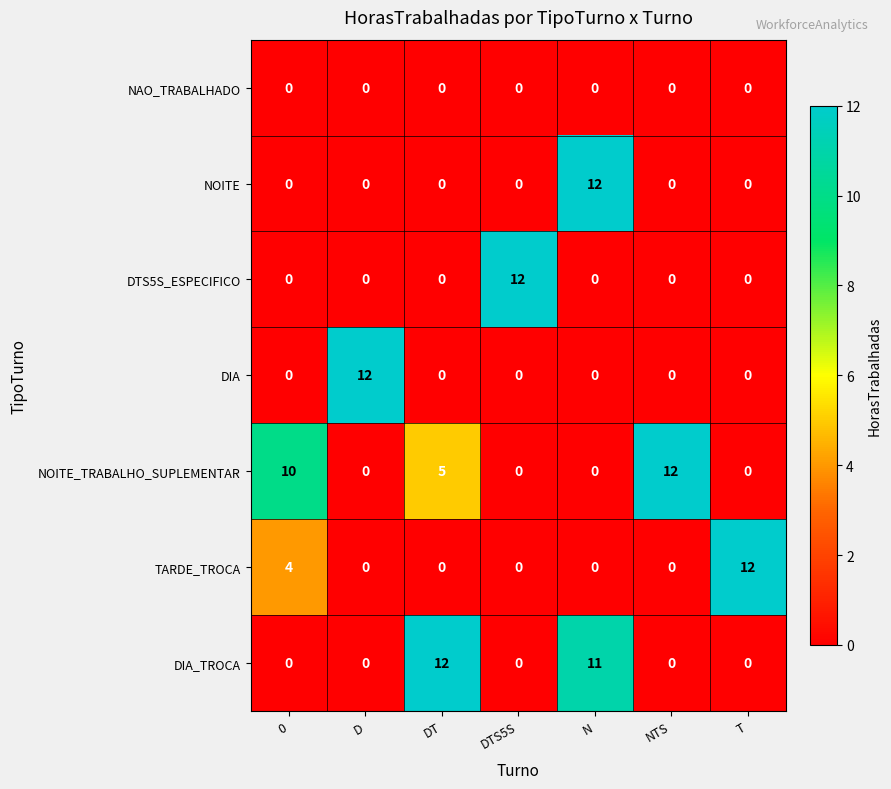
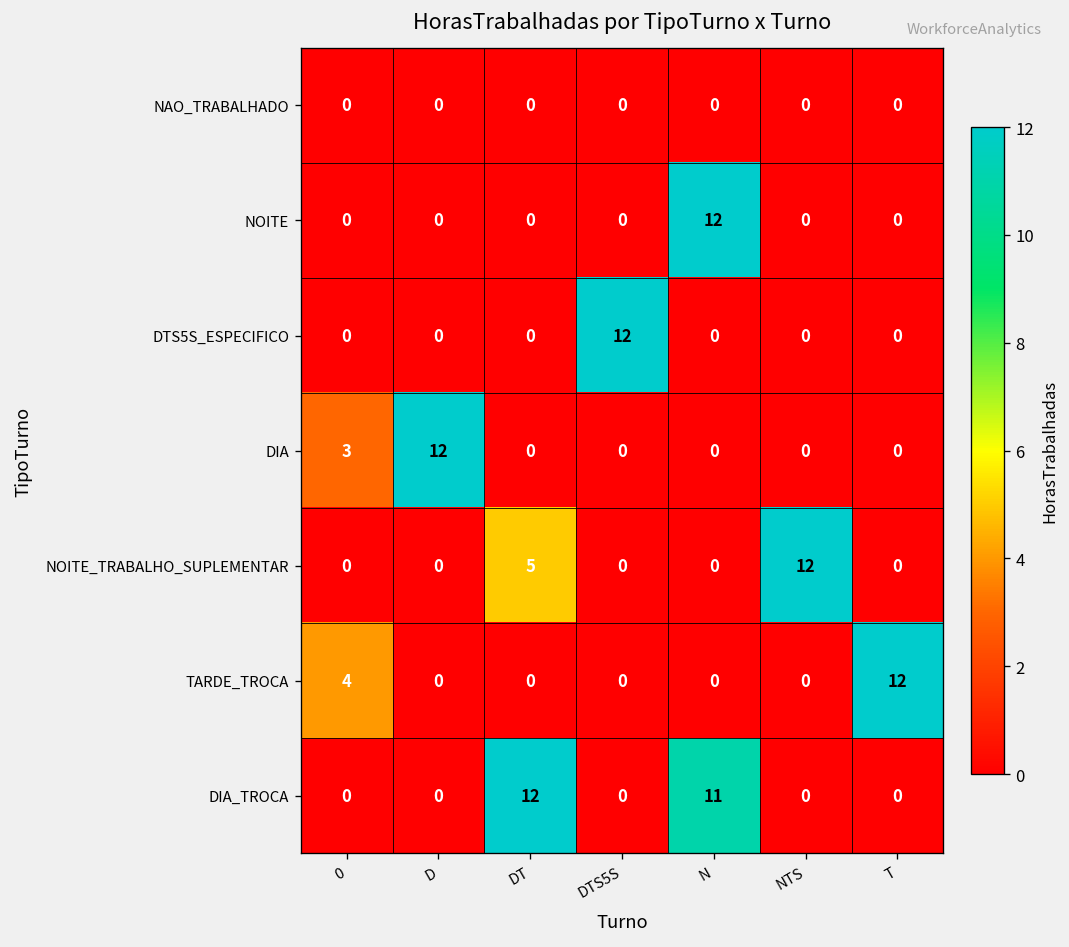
DIA, 0: 0 -> 3
NOITE_TRABALHO_SUPLEMENTAR, 0: 10 -> 0
